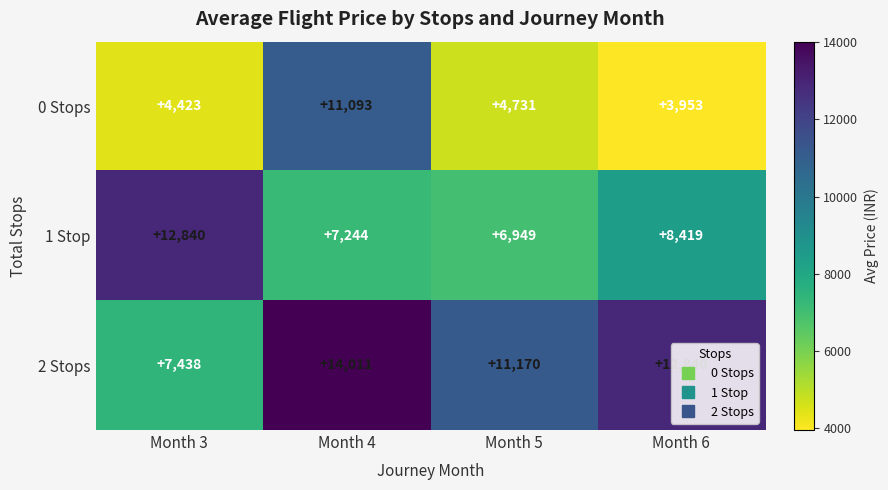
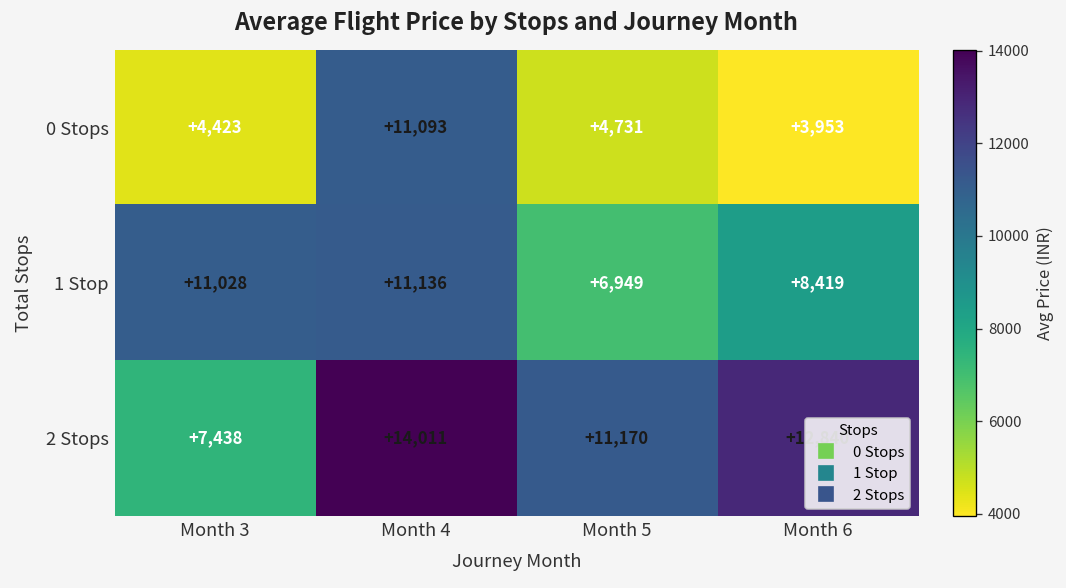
1 Stop, Month 3: +12,840 -> +11,028
1 Stop, Month 4: +7,244 -> +11,136
